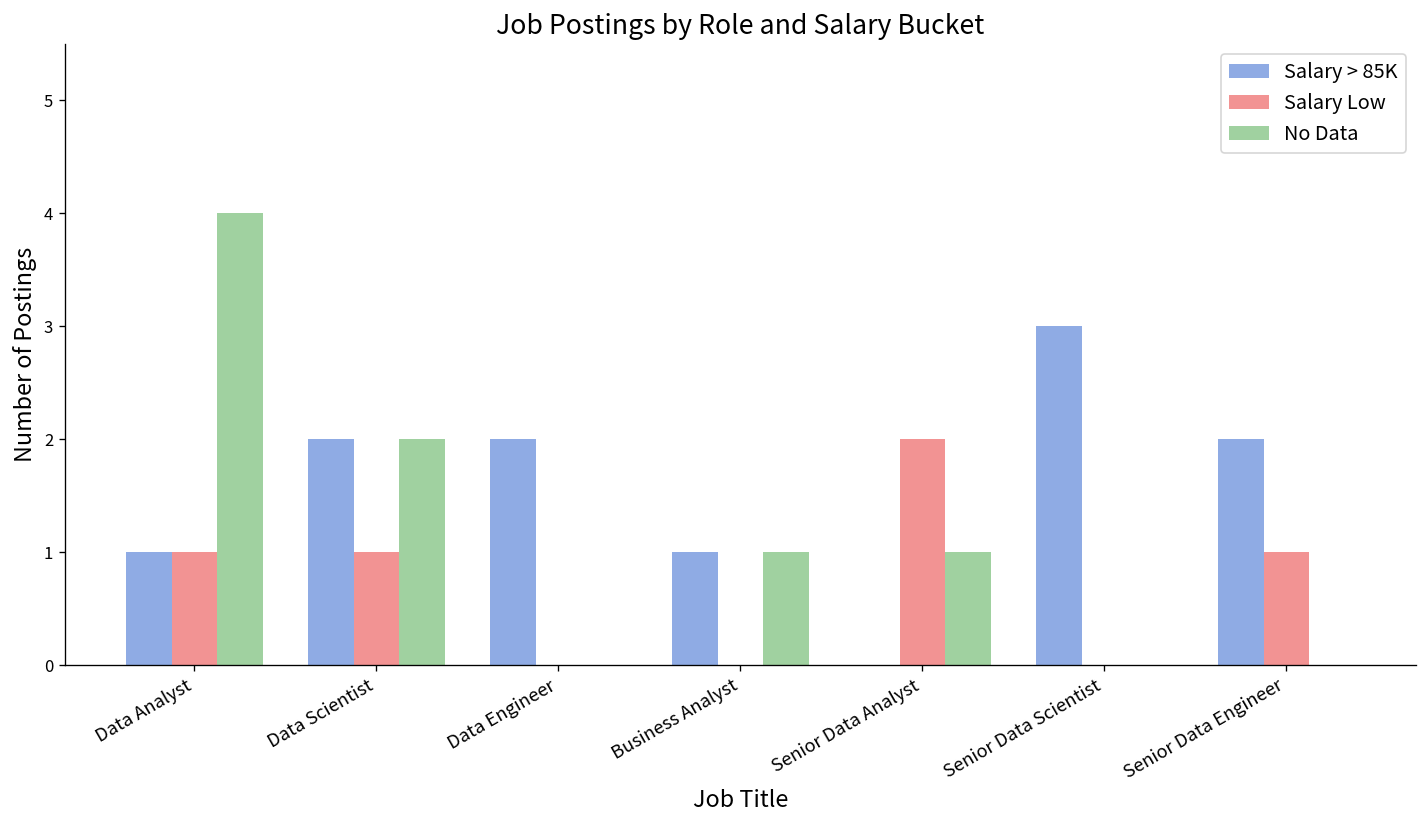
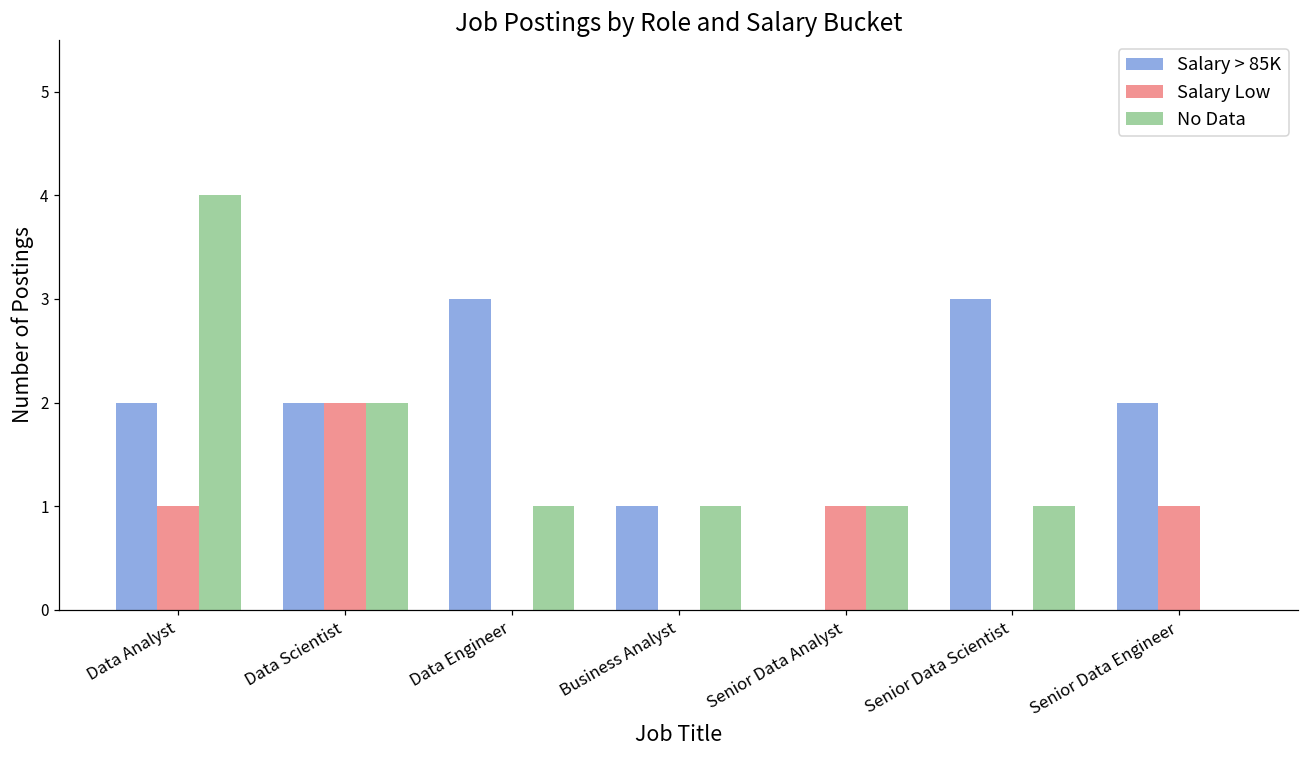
Salary > 85K, Data Analyst: 1 -> 2
Salary Low, Data Scientist: 1 -> 2
Salary > 85K, Data Engineer: 2 -> 3
No Data, Data Engineer: 0 -> 1
Salary Low, Senior Data Analyst: 2 -> 1
No Data, Senior Data Scientist: 0 -> 1
